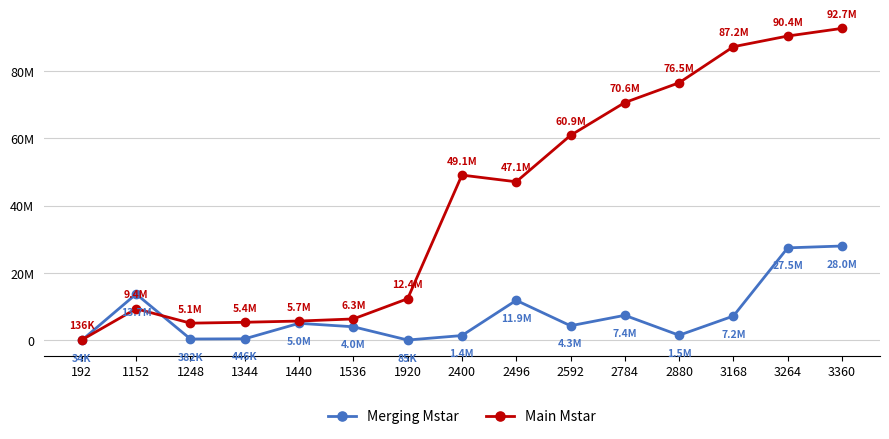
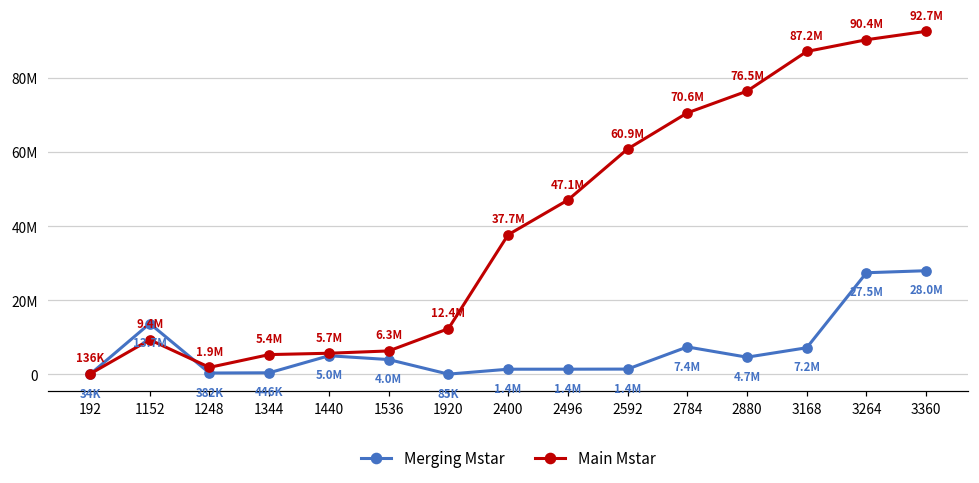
Main Mstar, 1248: 5.1M -> 1.9M
Main Mstar, 2400: 49.1M -> 37.7M
Merging Mstar, 2496: 11.9M -> 1.4M
Merging Mstar, 2592: 4.3M -> 1.4M
Merging Mstar, 2880: 1.5M -> 4.7M
